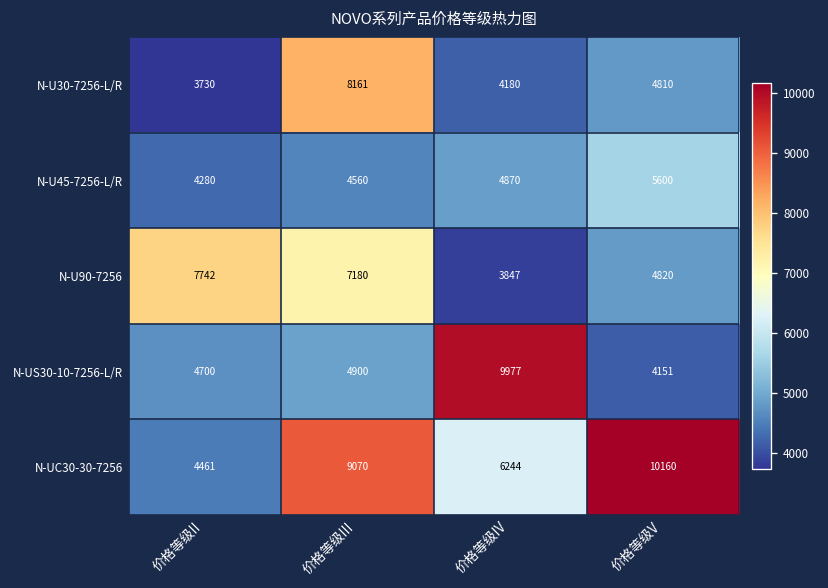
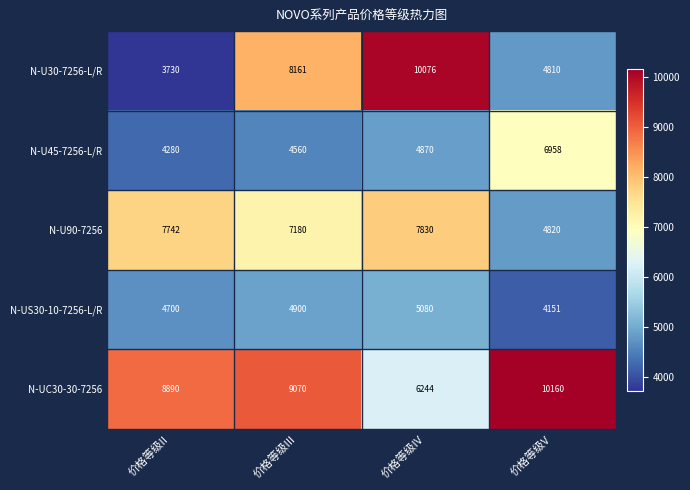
N-U30-7256-L/R, 价格等级IV: 4180 -> 10076
N-U45-7256-L/R, 价格等级V: 5600 -> 6958
N-U90-7256, 价格等级IV: 3847 -> 7830
N-US30-10-7256-L/R, 价格等级IV: 9977 -> 5080
N-UC30-30-7256, 价格等级II: 4461 -> 8890
